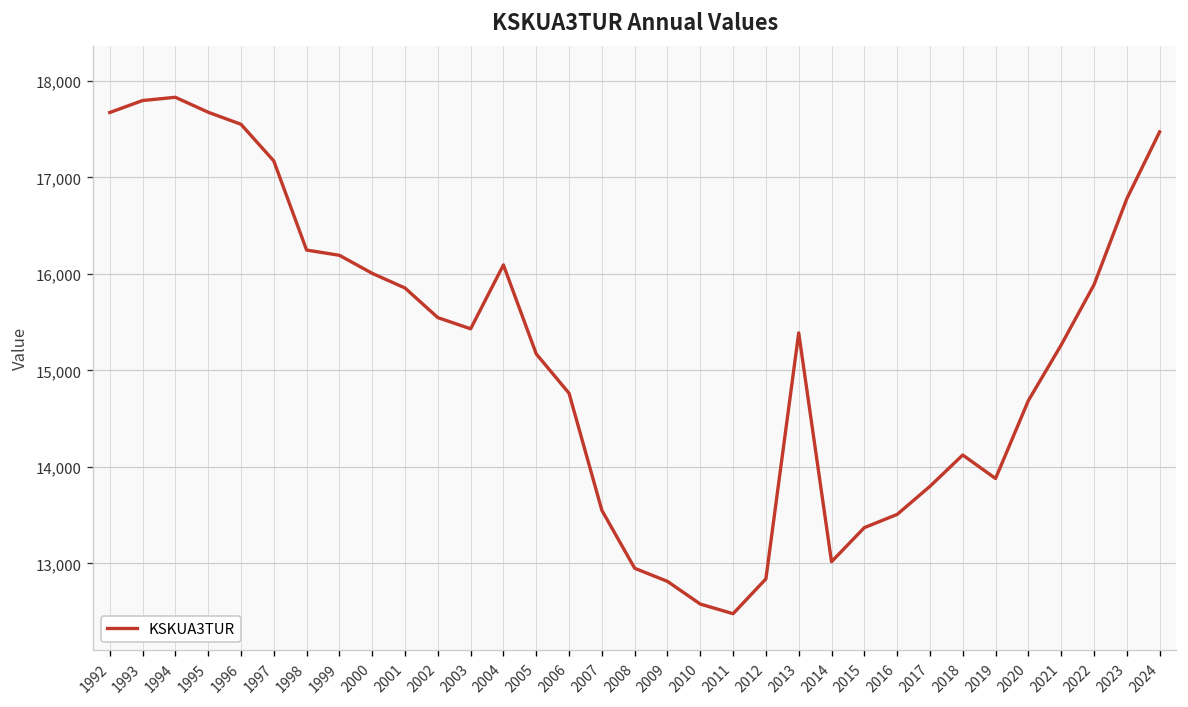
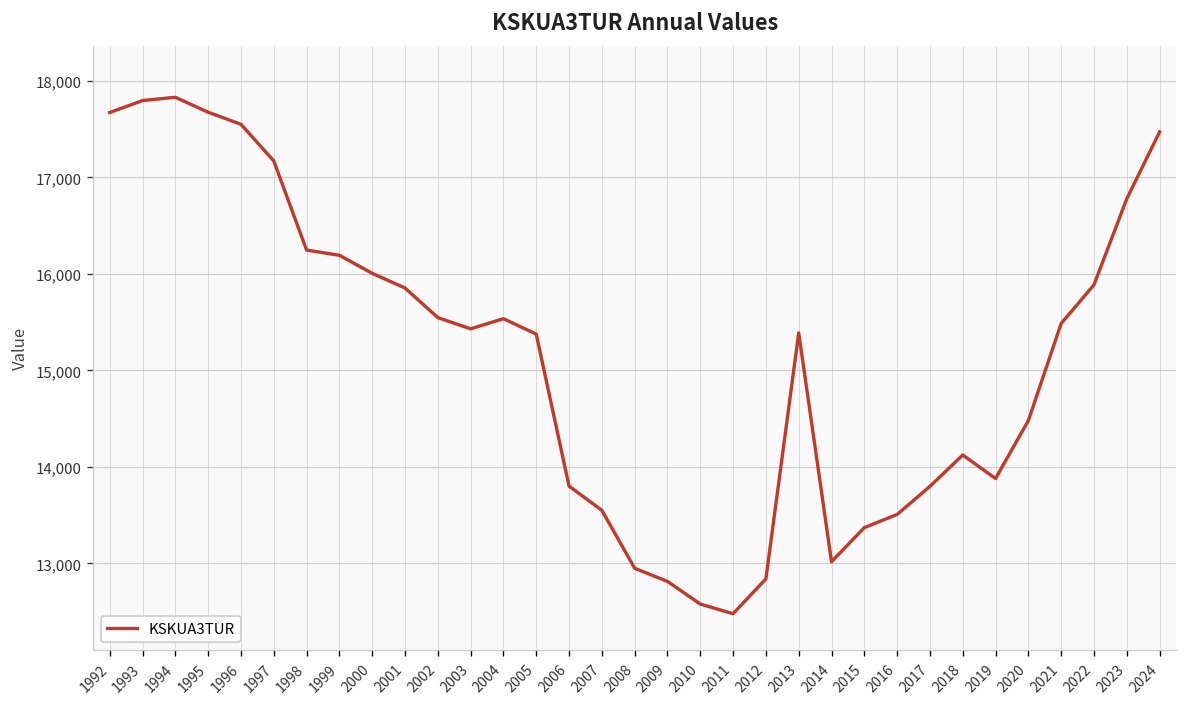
2004: 16,100 -> 15,500
2005: 15,200 -> 15,400
2006: 14,800 -> 13,800
2020: 14,700 -> 14,500
2021: 15,300 -> 15,500
